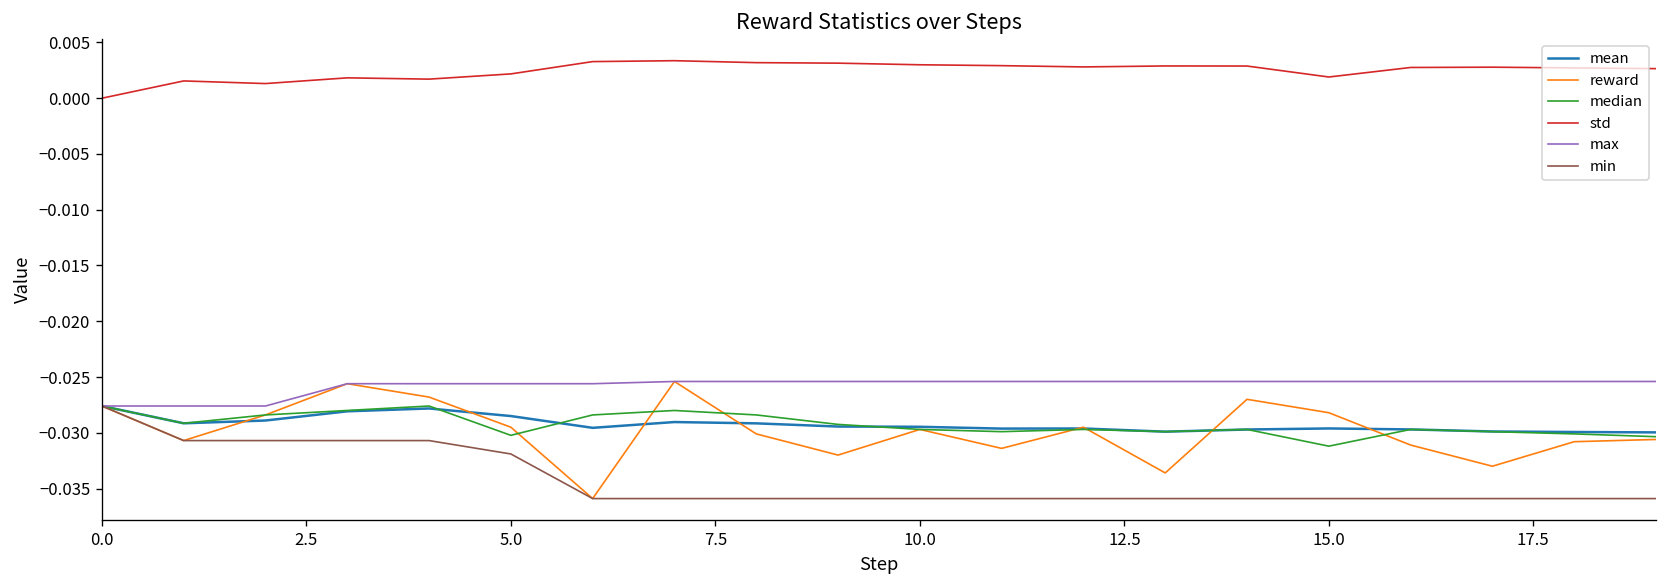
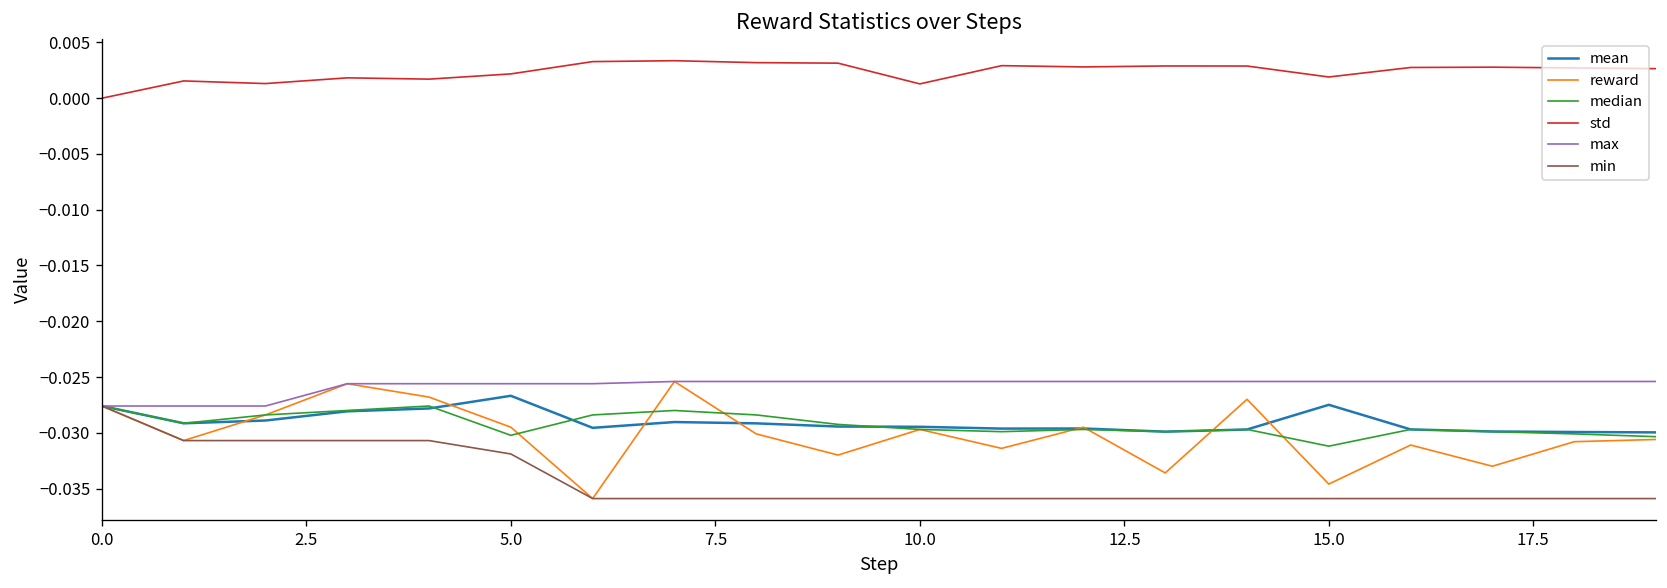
mean, 5.0: -0.028 -> -0.027
std, 10.0: 0.003 -> 0.001
mean, 15.0: -0.030 -> -0.027
reward, 15.0: -0.028 -> -0.035
